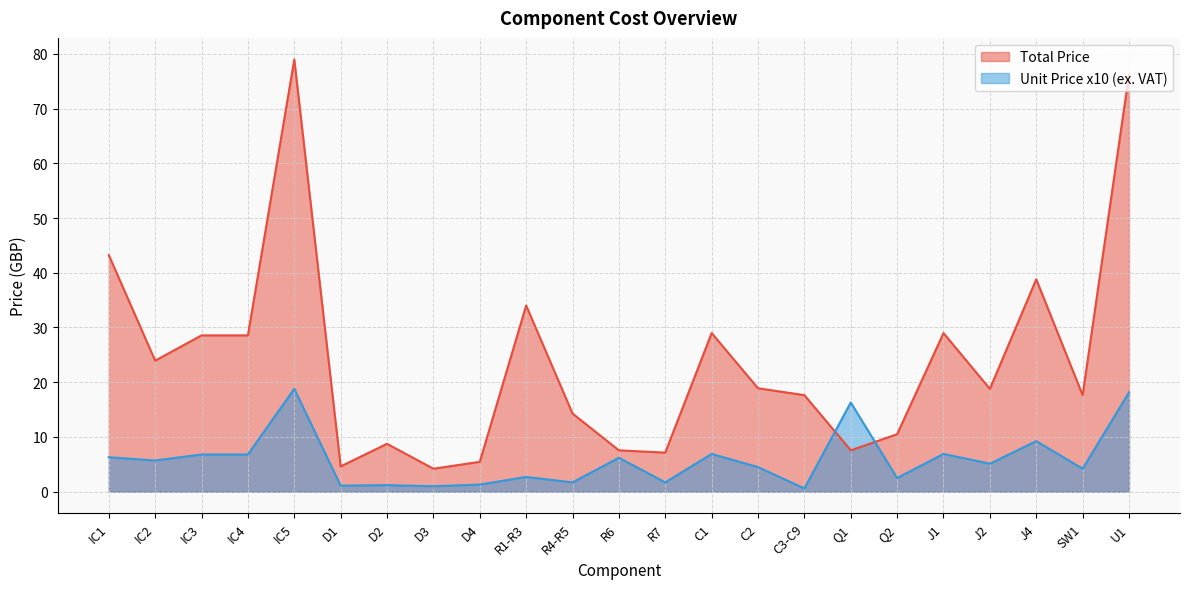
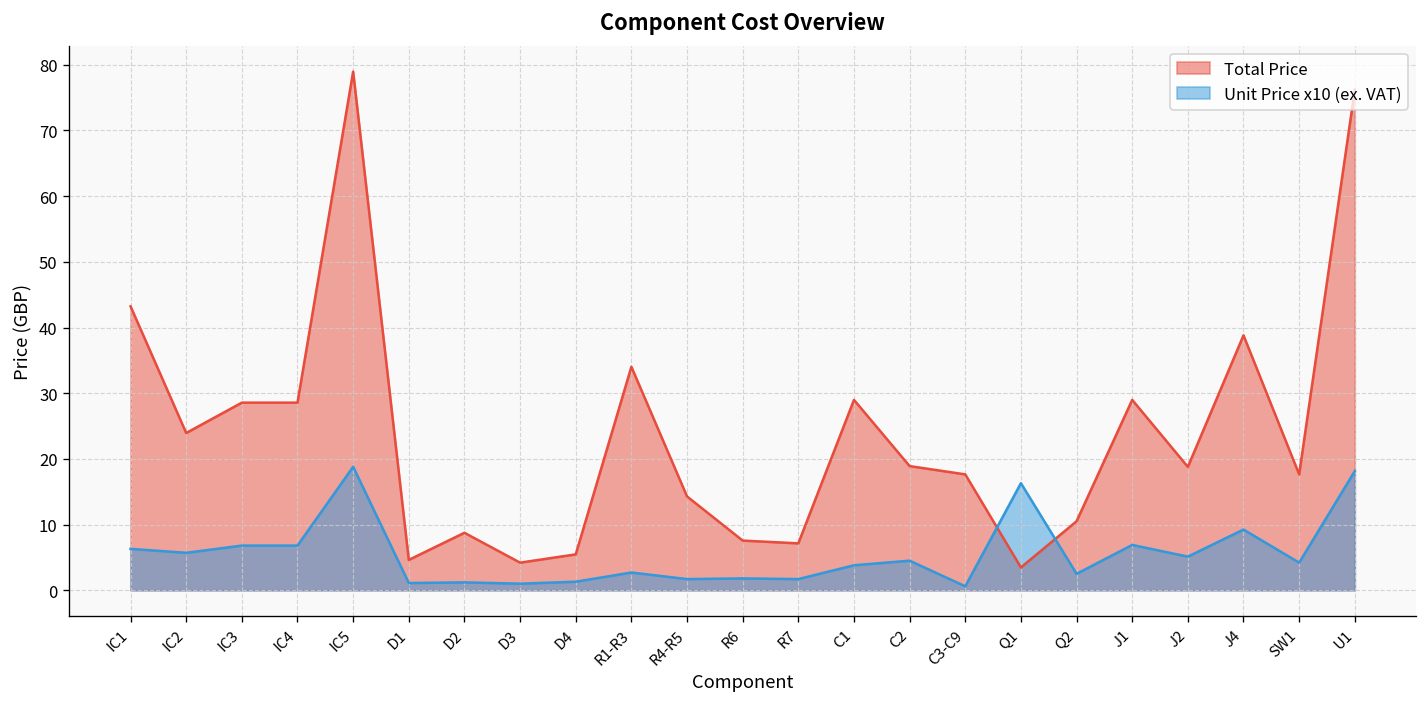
Unit Price x10 (ex. VAT), R6: 6 -> 2
Unit Price x10 (ex. VAT), C1: 7 -> 4
Total Price, Q1: 8 -> 3
